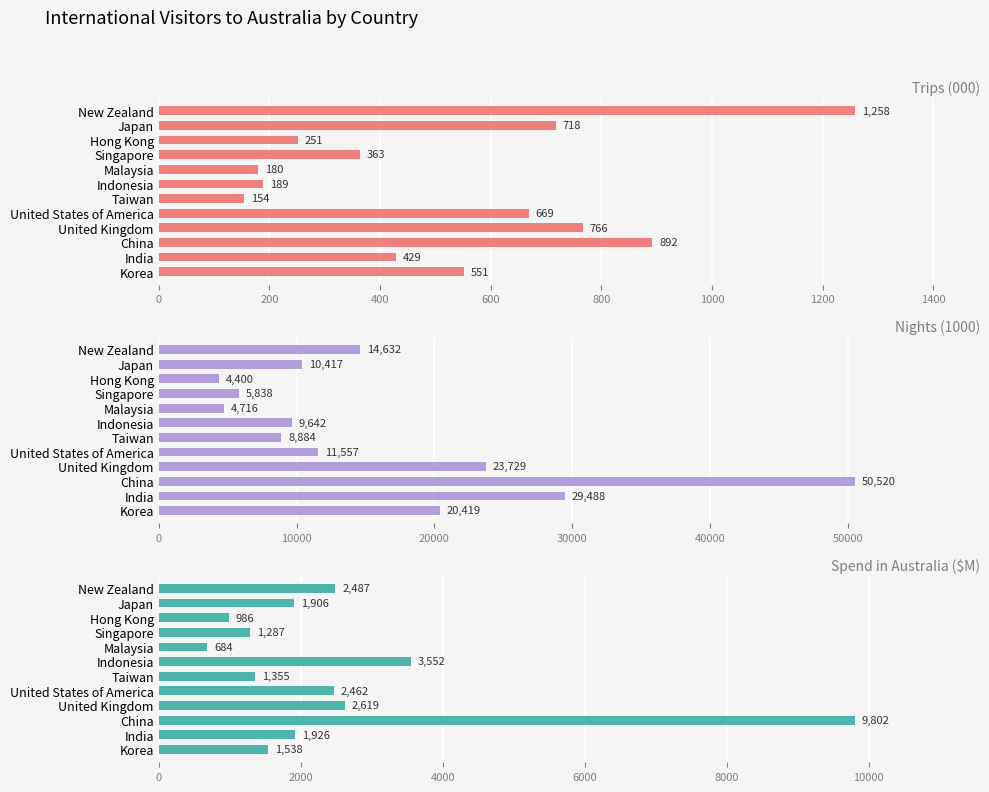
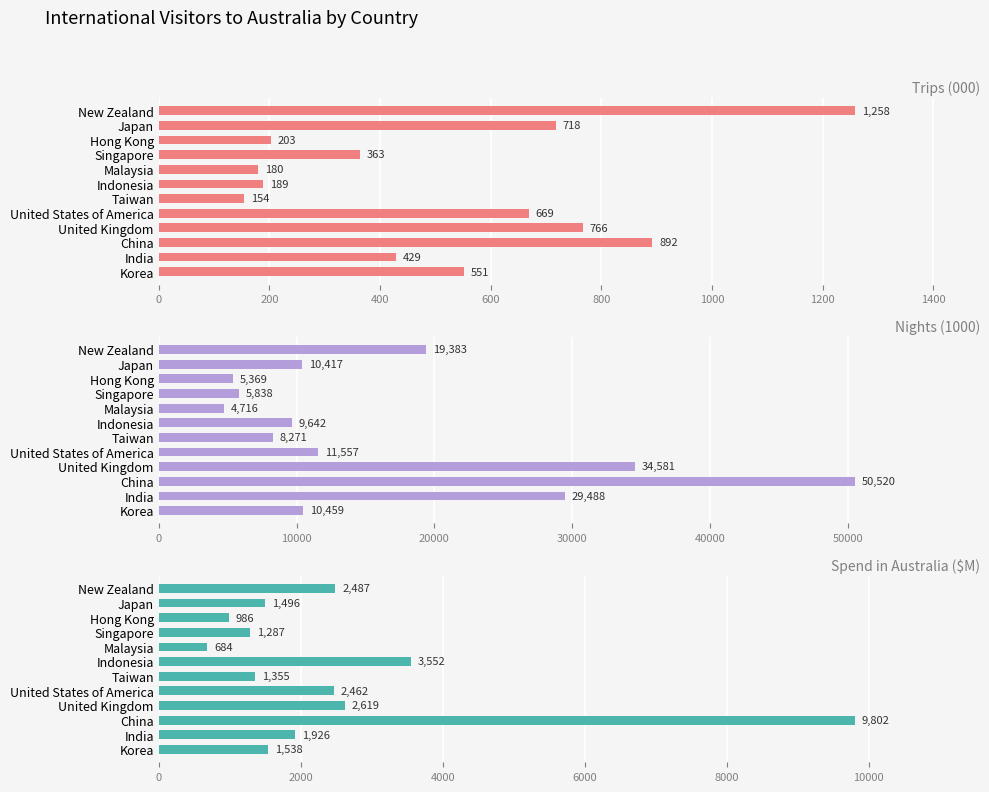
Trips (000), Hong Kong: 251 -> 203
Nights (1000), New Zealand: 14,632 -> 19,383
Nights (1000), Hong Kong: 4,400 -> 5,369
Nights (1000), Taiwan: 8,884 -> 8,271
Nights (1000), United Kingdom: 23,729 -> 34,581
Nights (1000), Korea: 20,419 -> 10,459
Spend in Australia ($M), Japan: 1,906 -> 1,496
